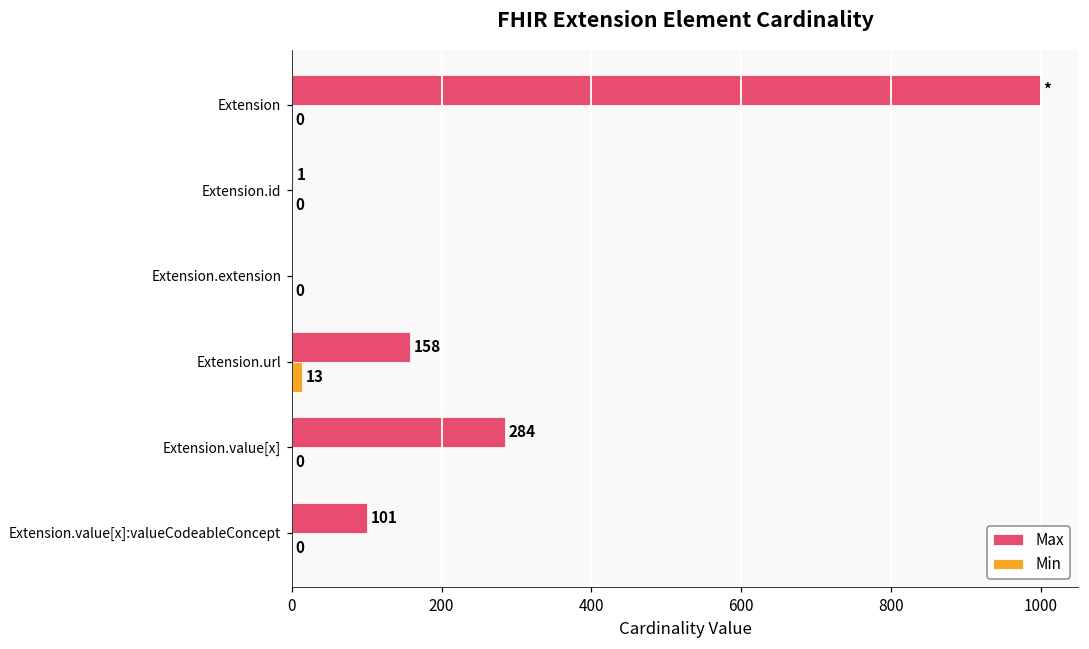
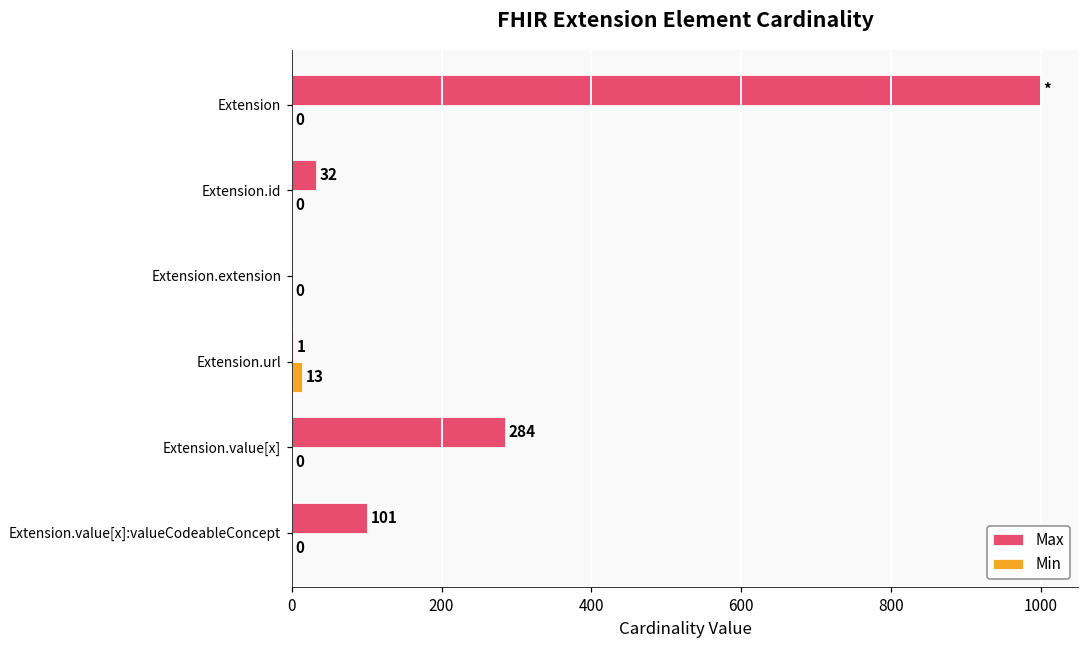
Max, Extension.id: 1 -> 32
Max, Extension.url: 158 -> 1
